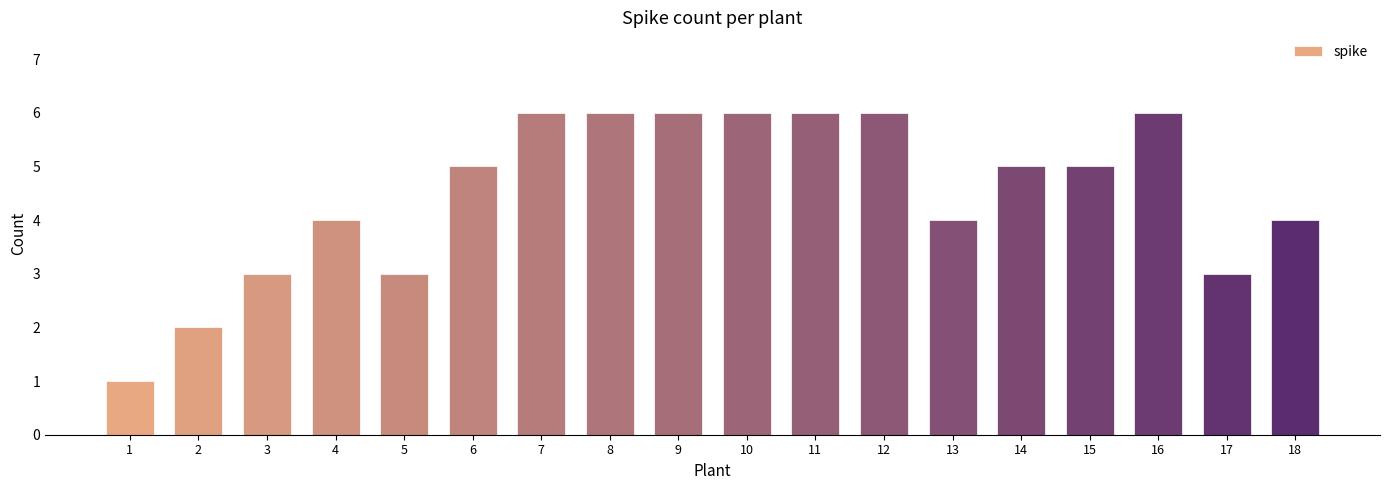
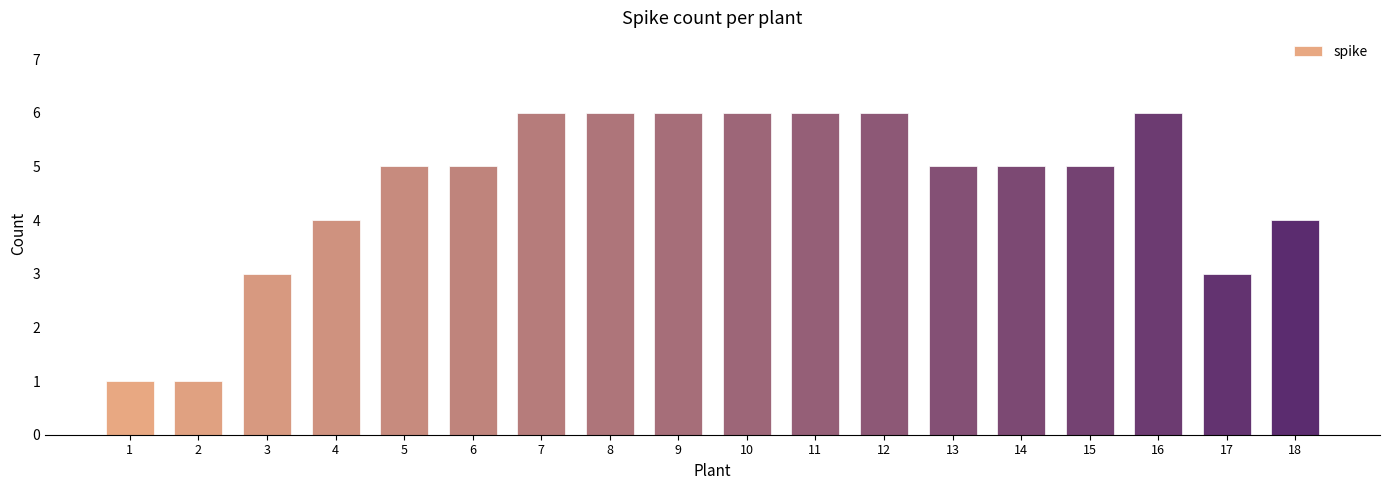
2: 2 -> 1
5: 3 -> 5
13: 4 -> 5
